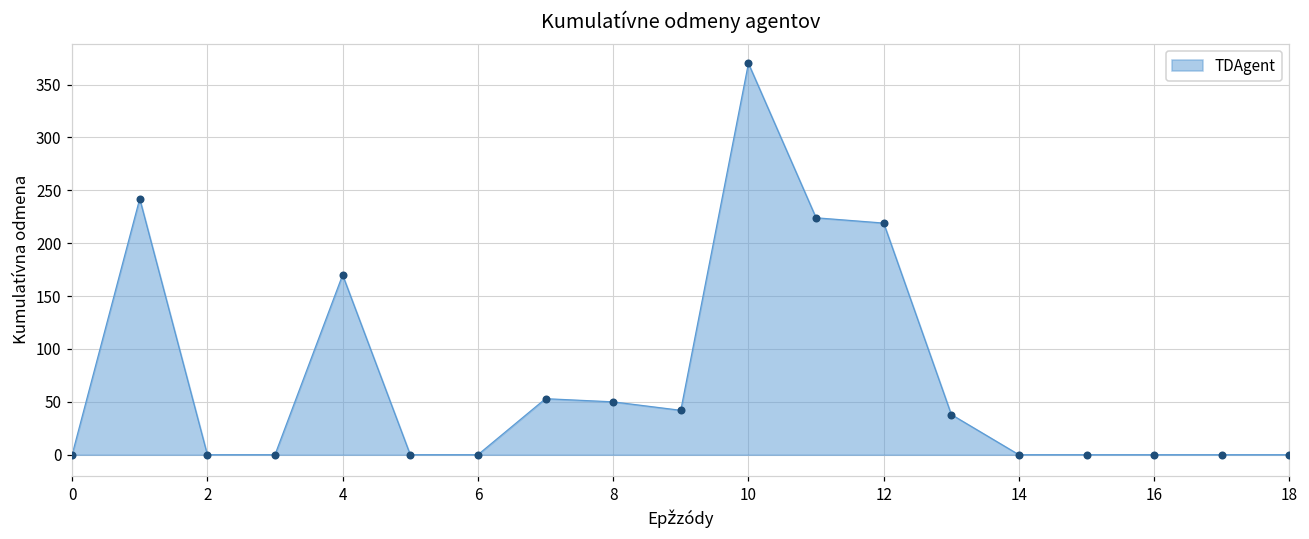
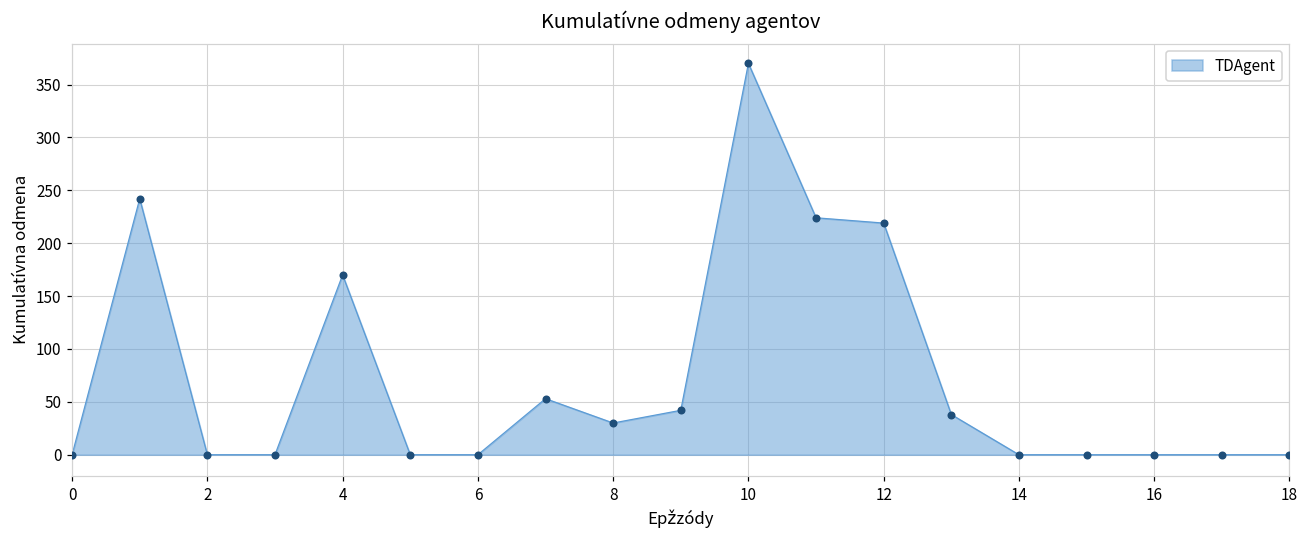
8: 50 -> 30
